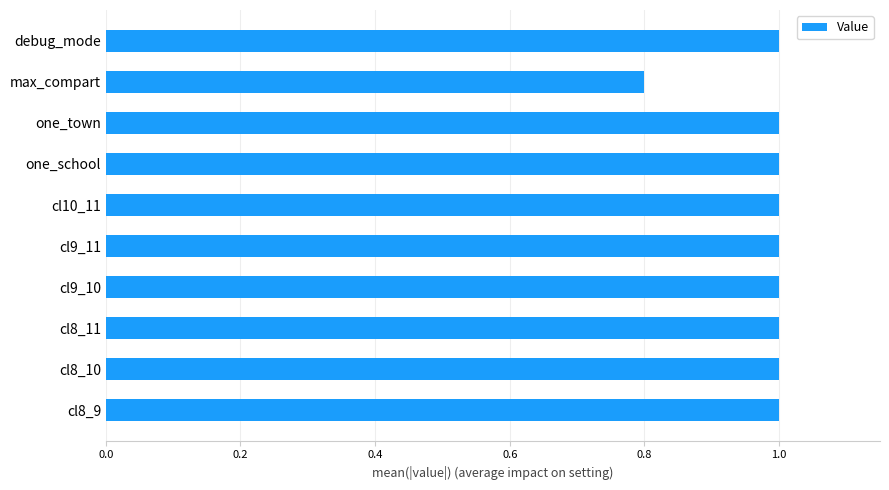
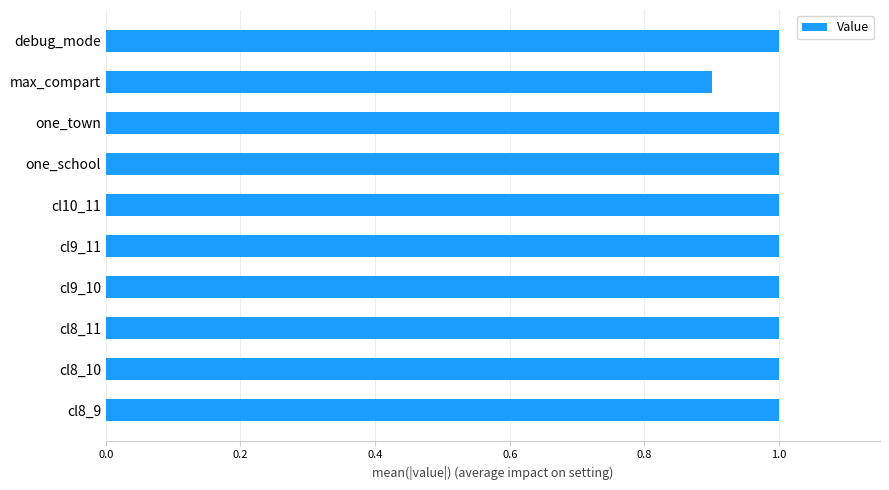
max_compart: 0.8 -> 0.9
